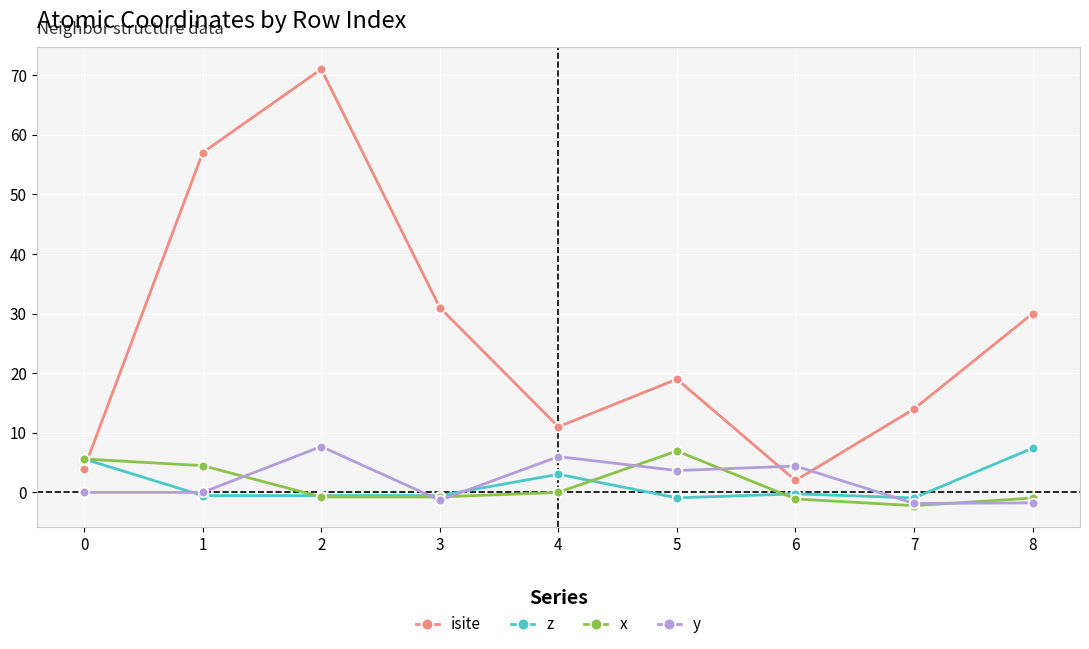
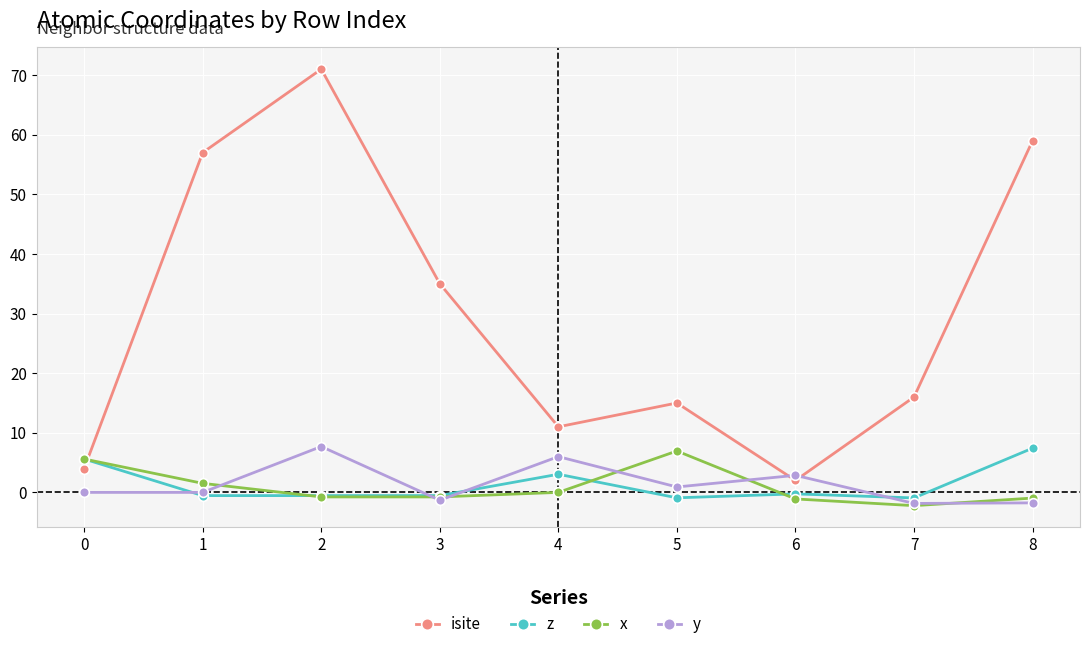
x, 1: 4 -> 2
isite, 3: 31 -> 35
isite, 5: 19 -> 15
y, 5: 4 -> 1
y, 6: 4 -> 3
isite, 7: 14 -> 16
isite, 8: 30 -> 59
